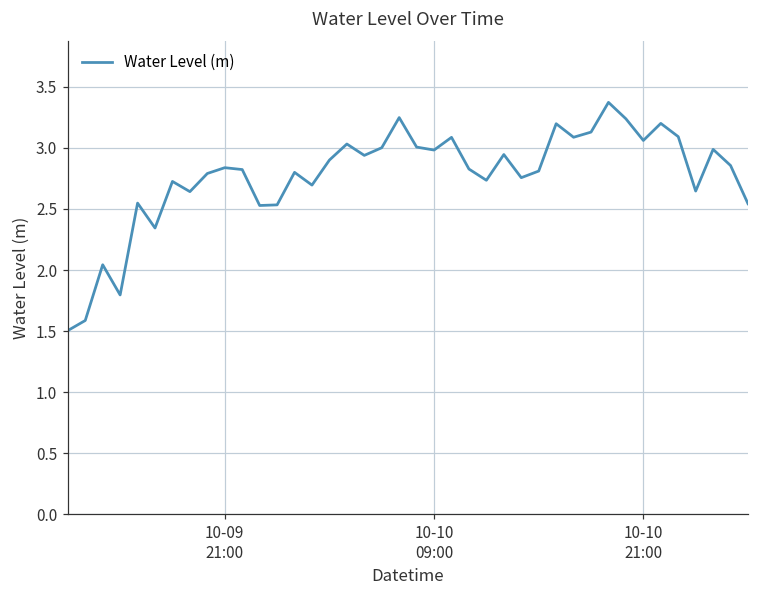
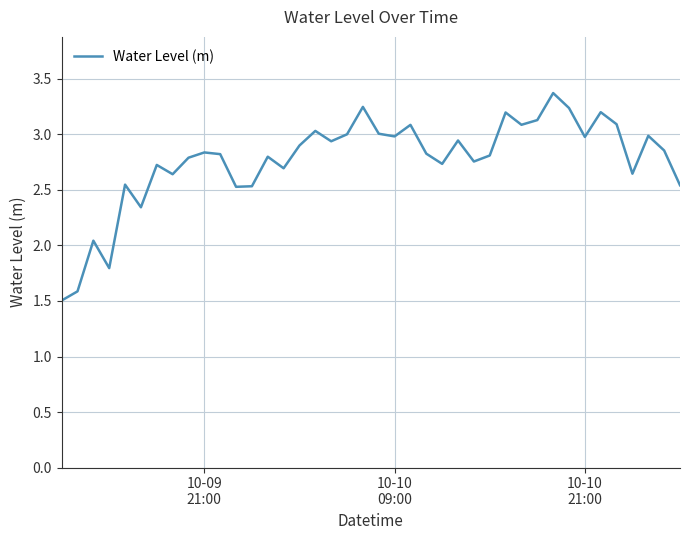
10-10 21:00: 3.06 -> 2.98
